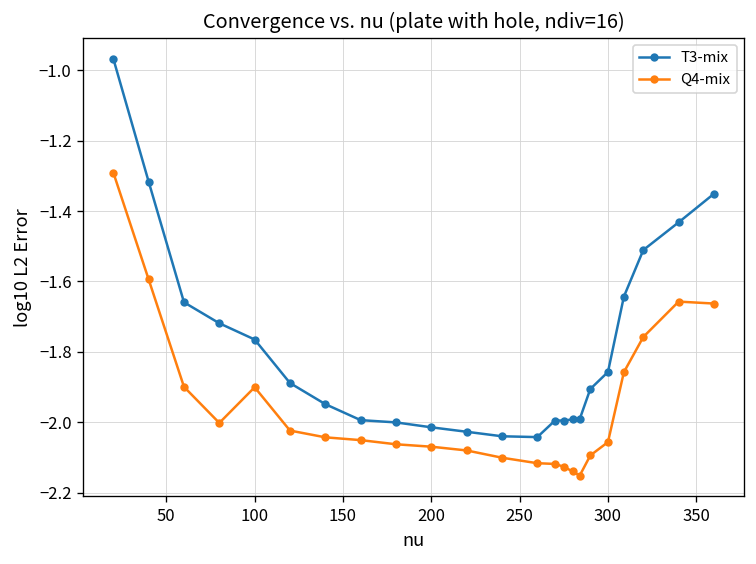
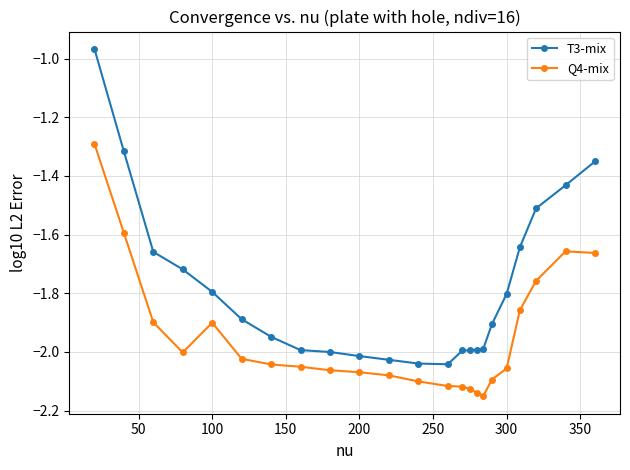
T3-mix, 100: -1.76 -> -1.80
T3-mix, 300: -1.86 -> -1.80
